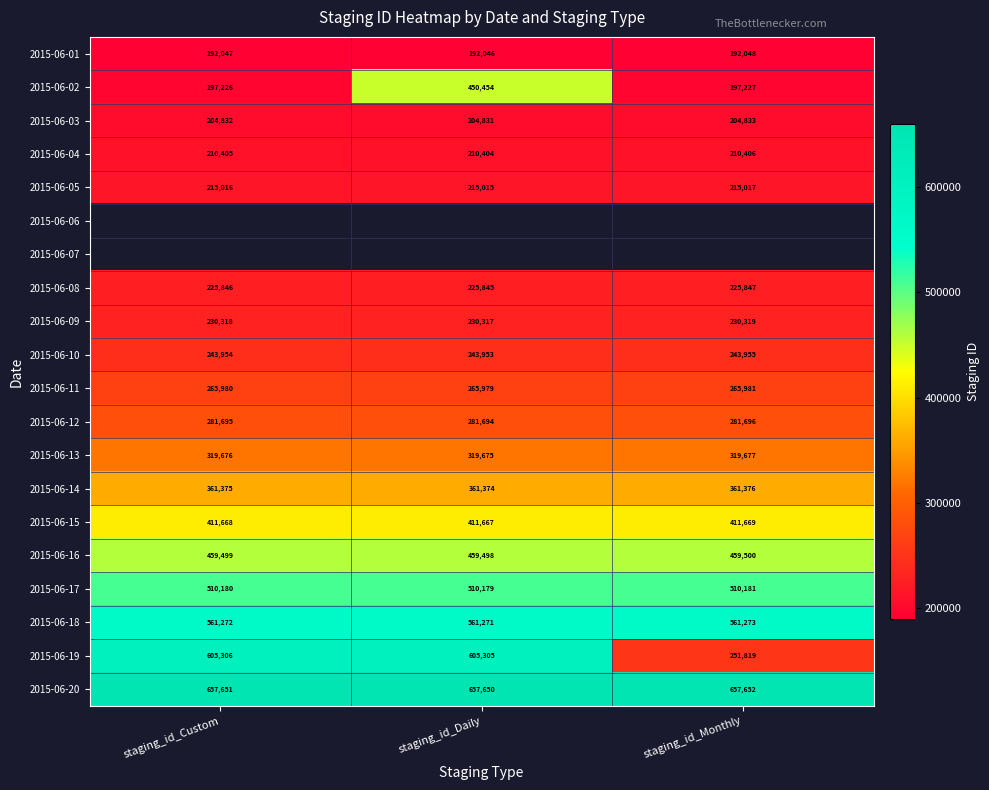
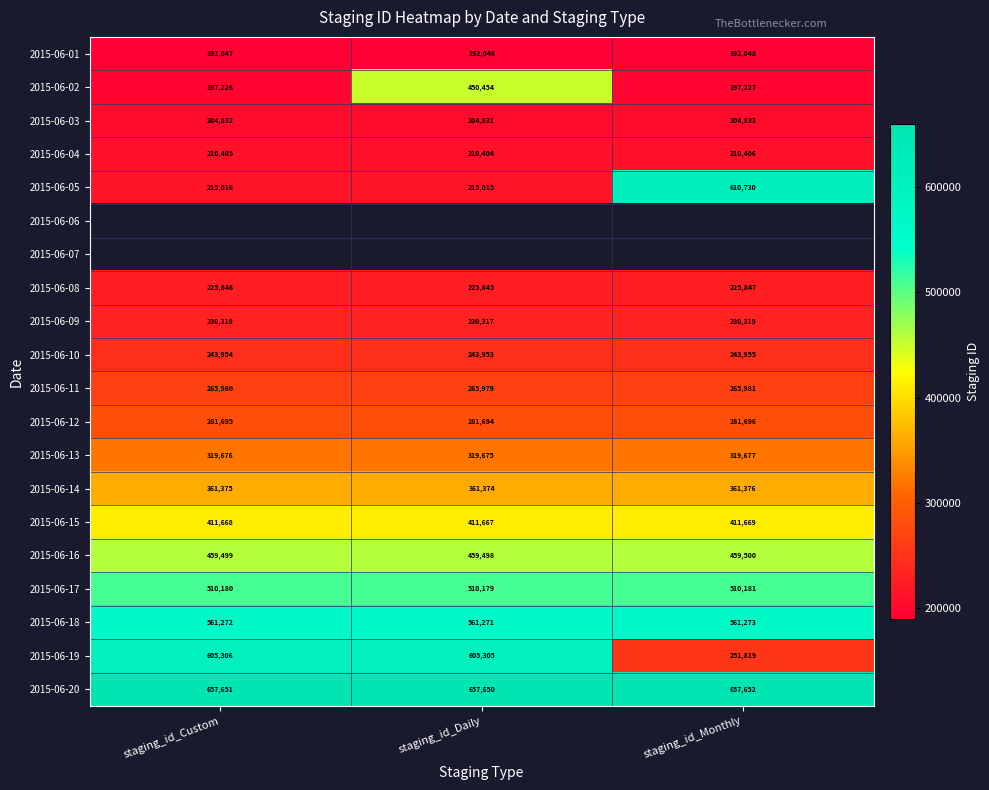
2015-06-05, staging_id_Monthly: 215,017 -> 610,730
